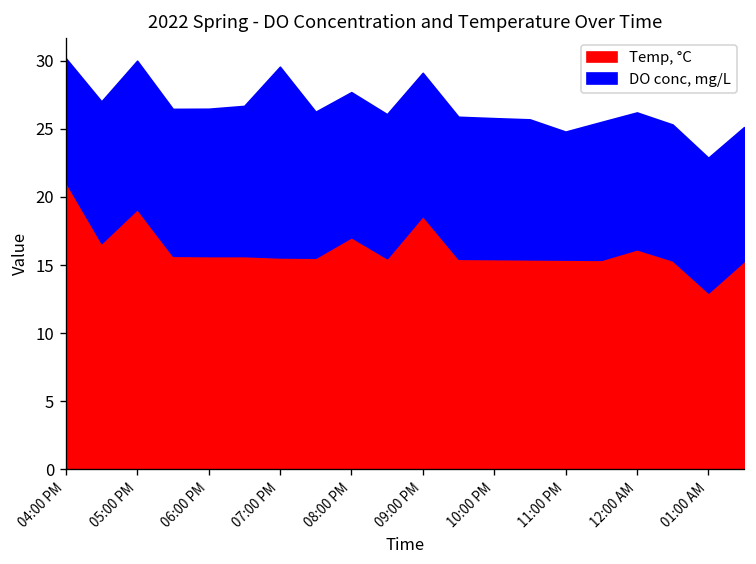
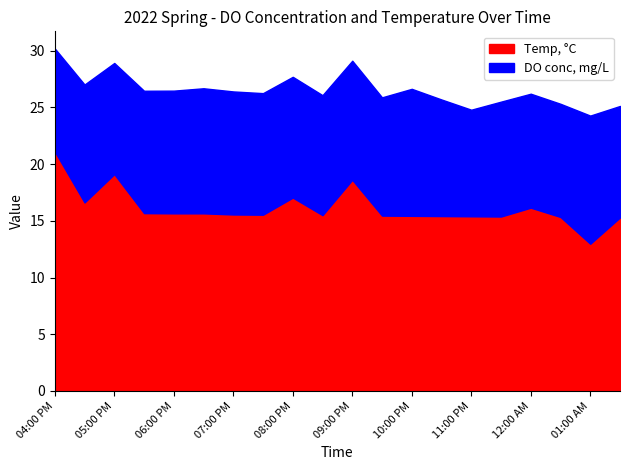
DO conc, mg/L, 05:00 PM: 10.9 -> 9.8
DO conc, mg/L, 07:00 PM: 14.0 -> 10.9
DO conc, mg/L, 10:00 PM: 10.4 -> 11.2
DO conc, mg/L, 01:00 AM: 9.9 -> 11.3
